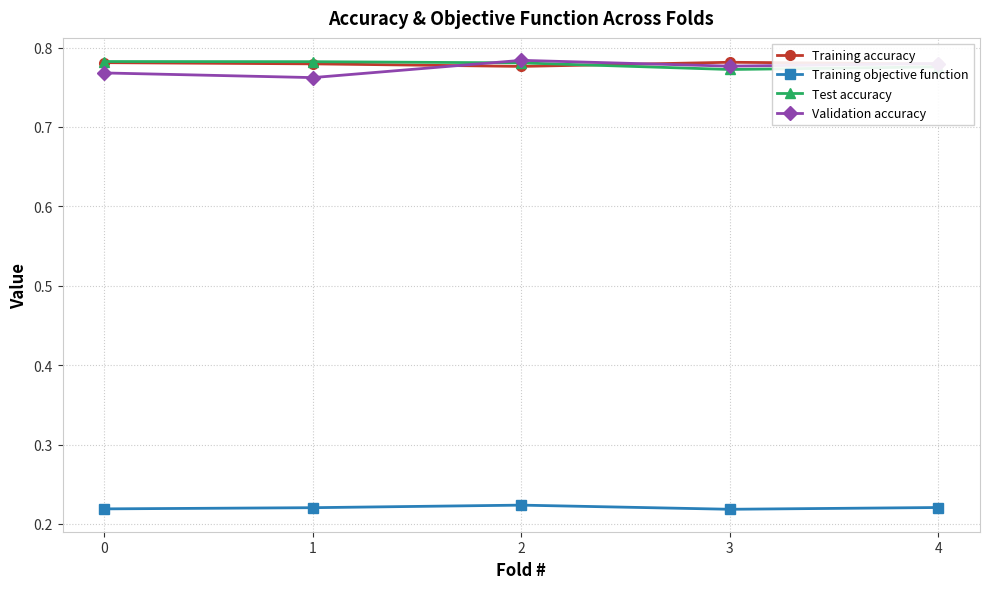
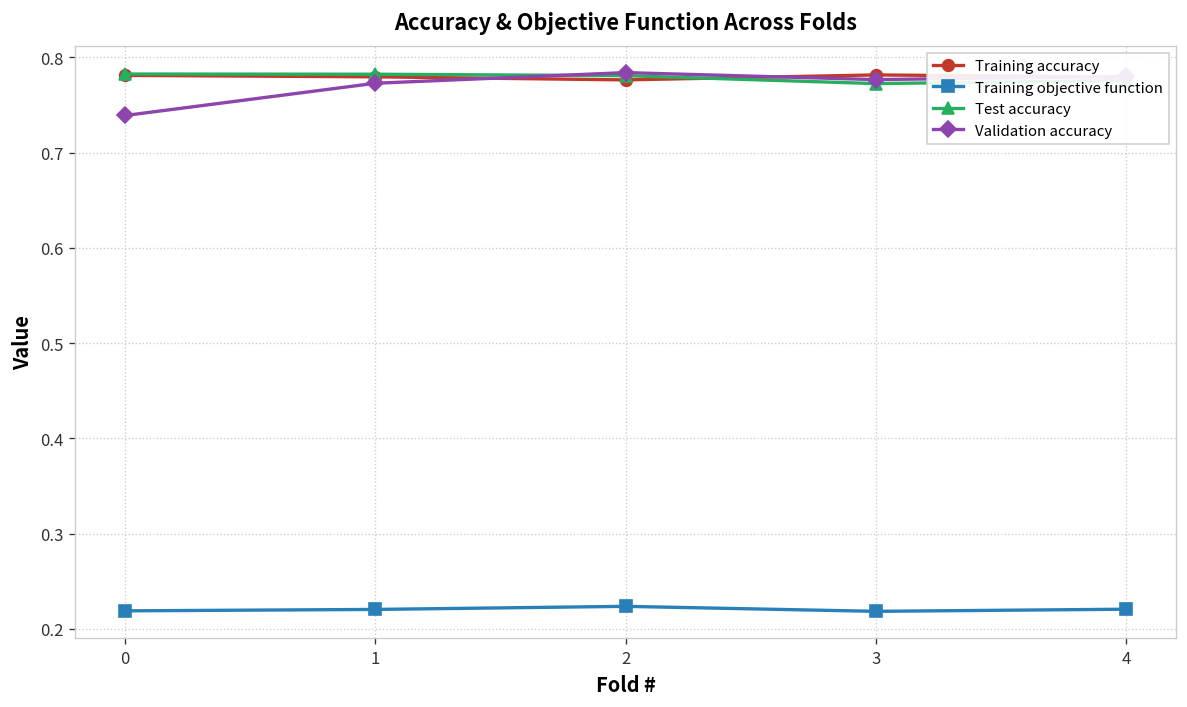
Validation accuracy, 0: 0.77 -> 0.74
Validation accuracy, 1: 0.76 -> 0.77
